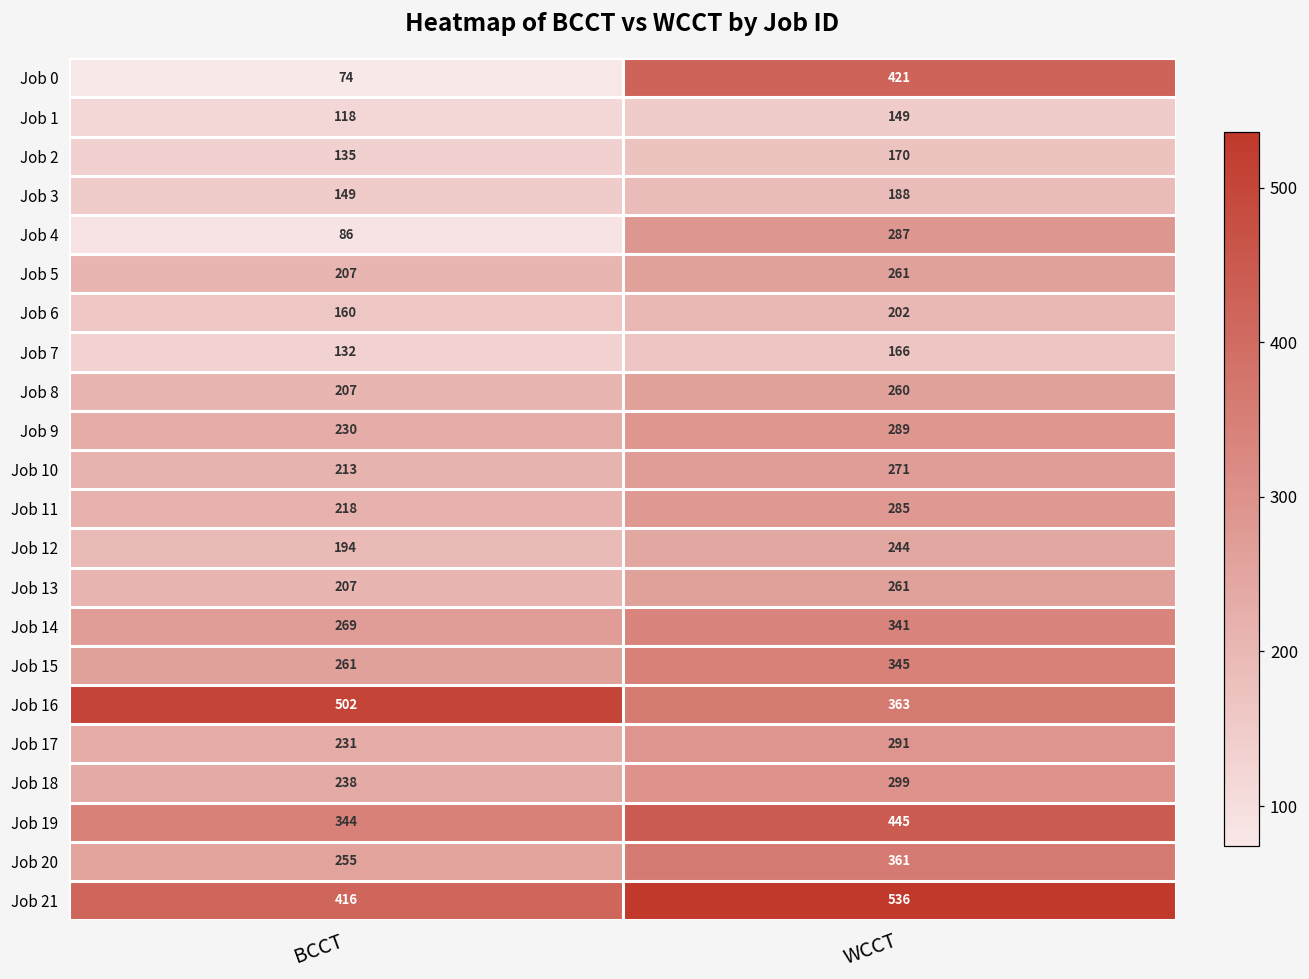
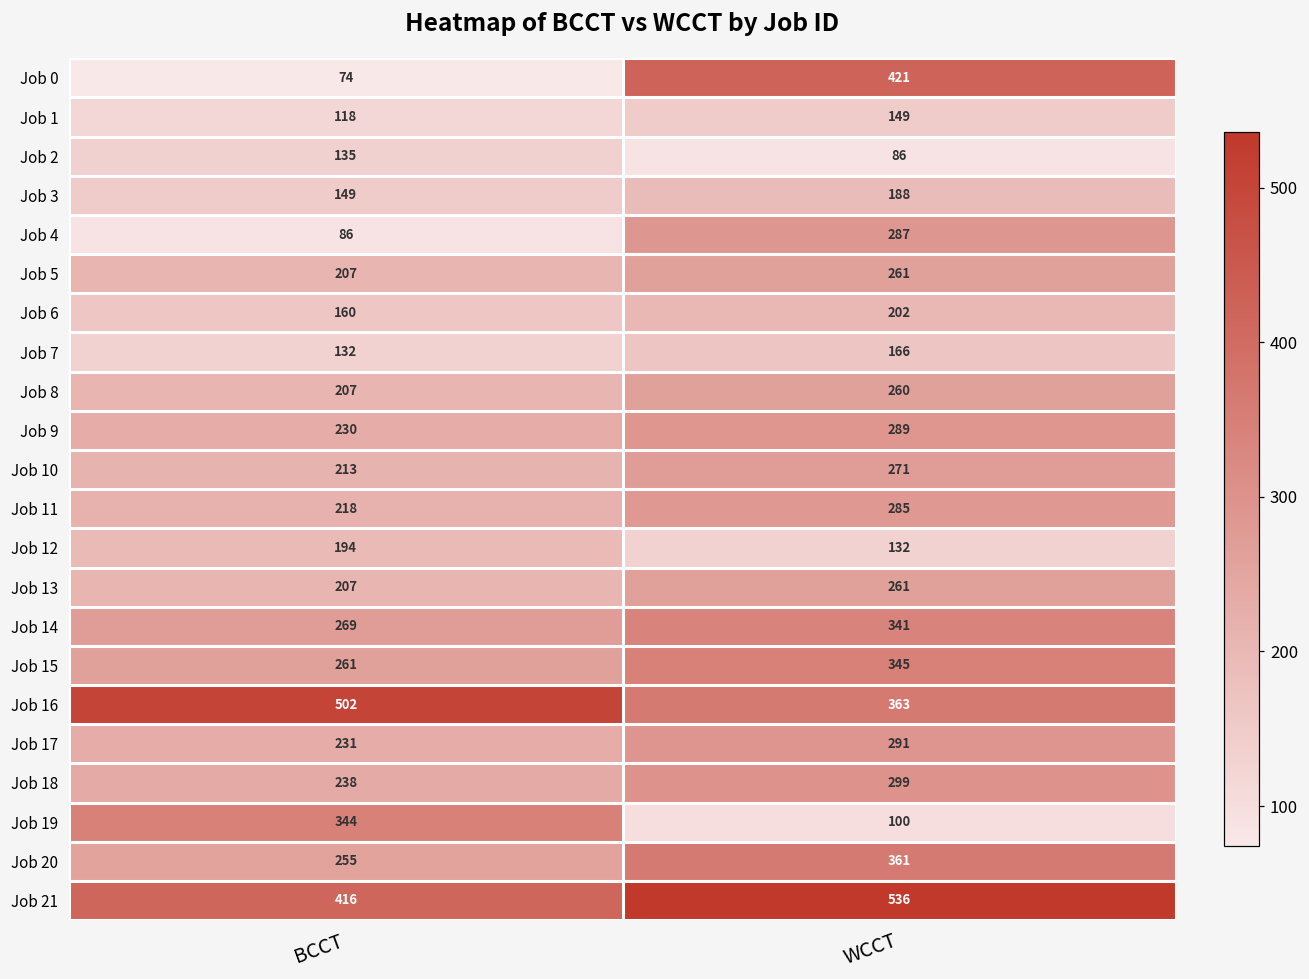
Job 2, WCCT: 170 -> 86
Job 12, WCCT: 244 -> 132
Job 19, WCCT: 445 -> 100
